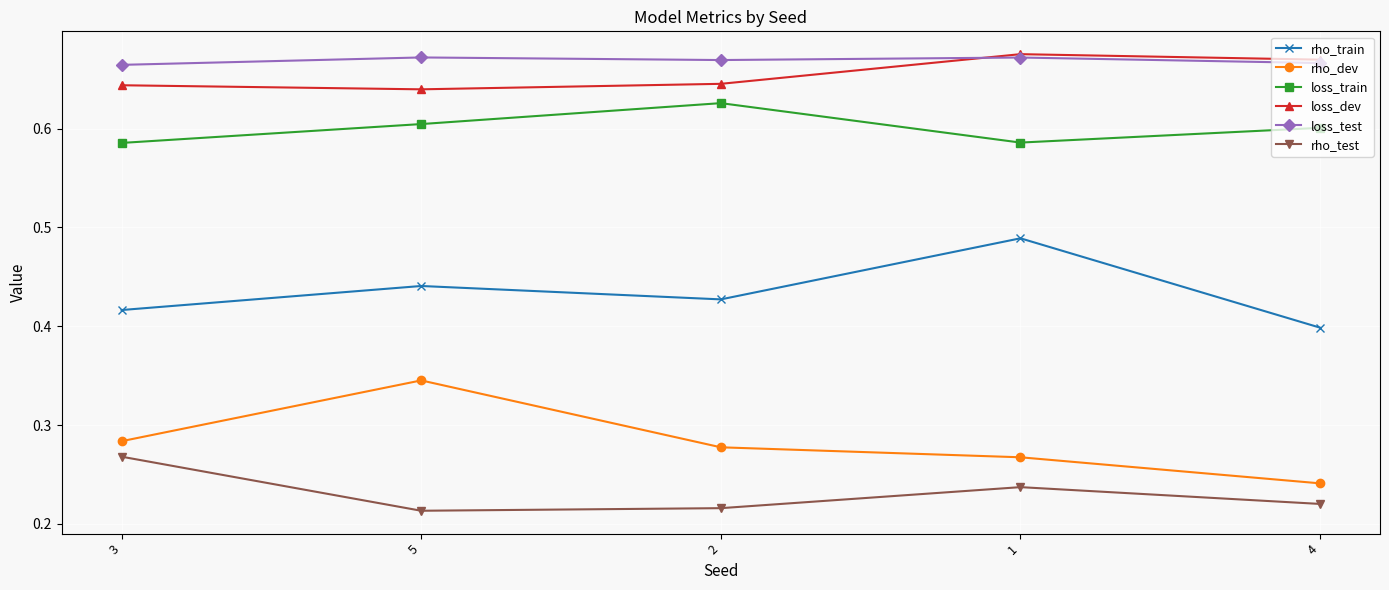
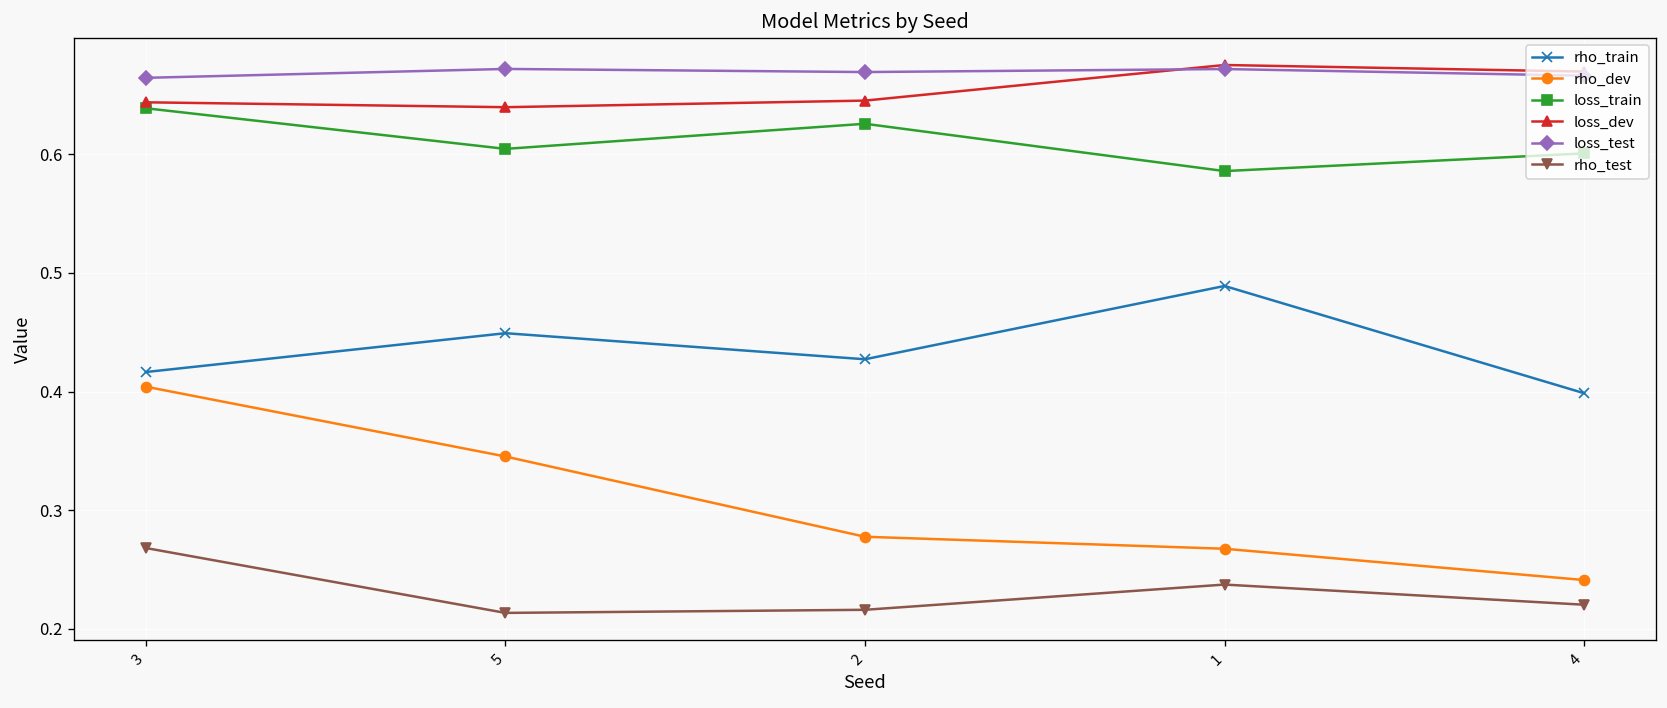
rho_dev, 3: 0.28 -> 0.40
loss_train, 3: 0.59 -> 0.64
rho_train, 5: 0.44 -> 0.45
